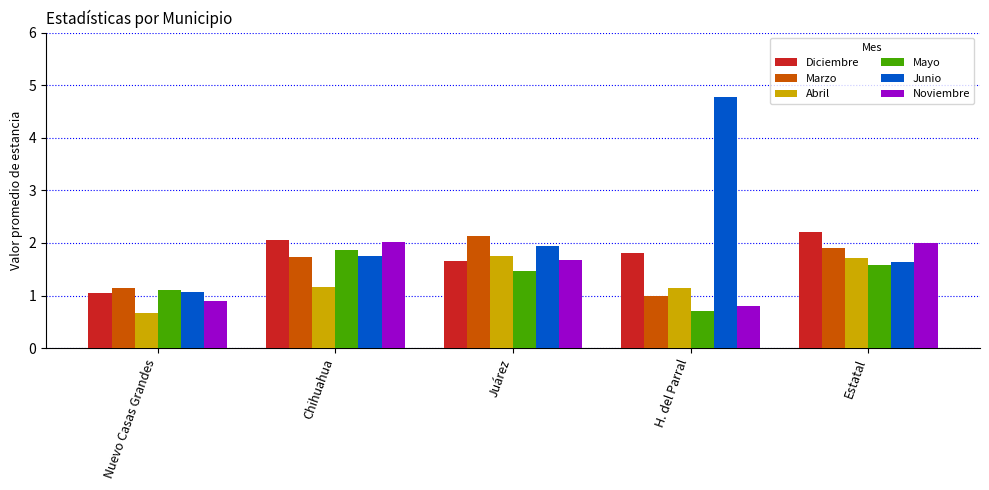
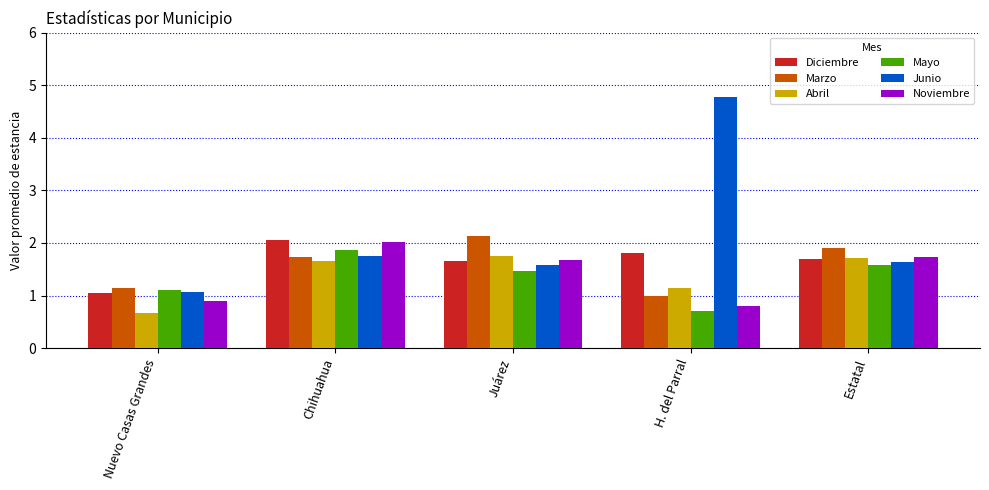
Abril, Chihuahua: 1.2 -> 1.7
Junio, Juárez: 2.0 -> 1.6
Diciembre, Estatal: 2.2 -> 1.7
Noviembre, Estatal: 2.0 -> 1.7
